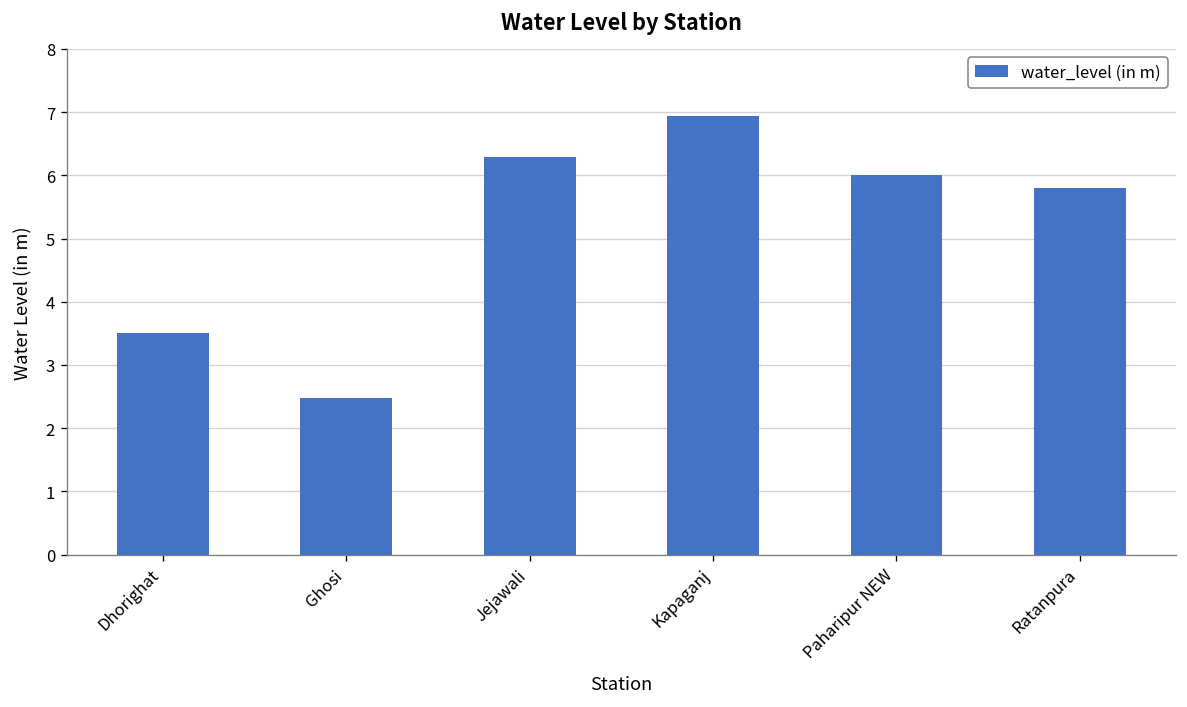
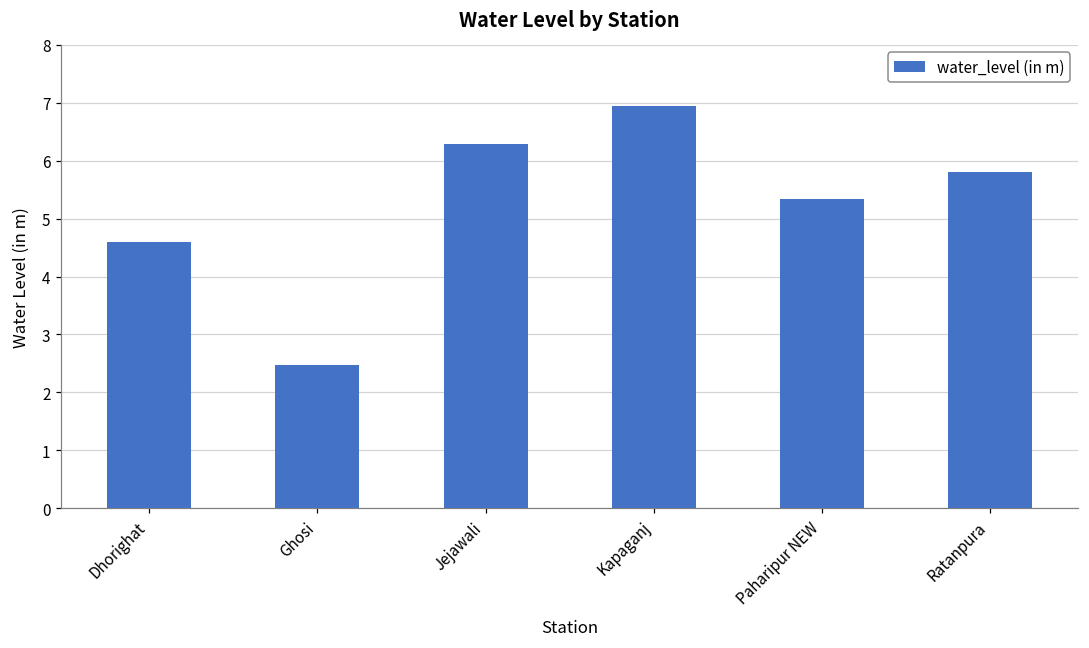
Dhorighat: 3.5 -> 4.6
Paharipur NEW: 6.0 -> 5.3
